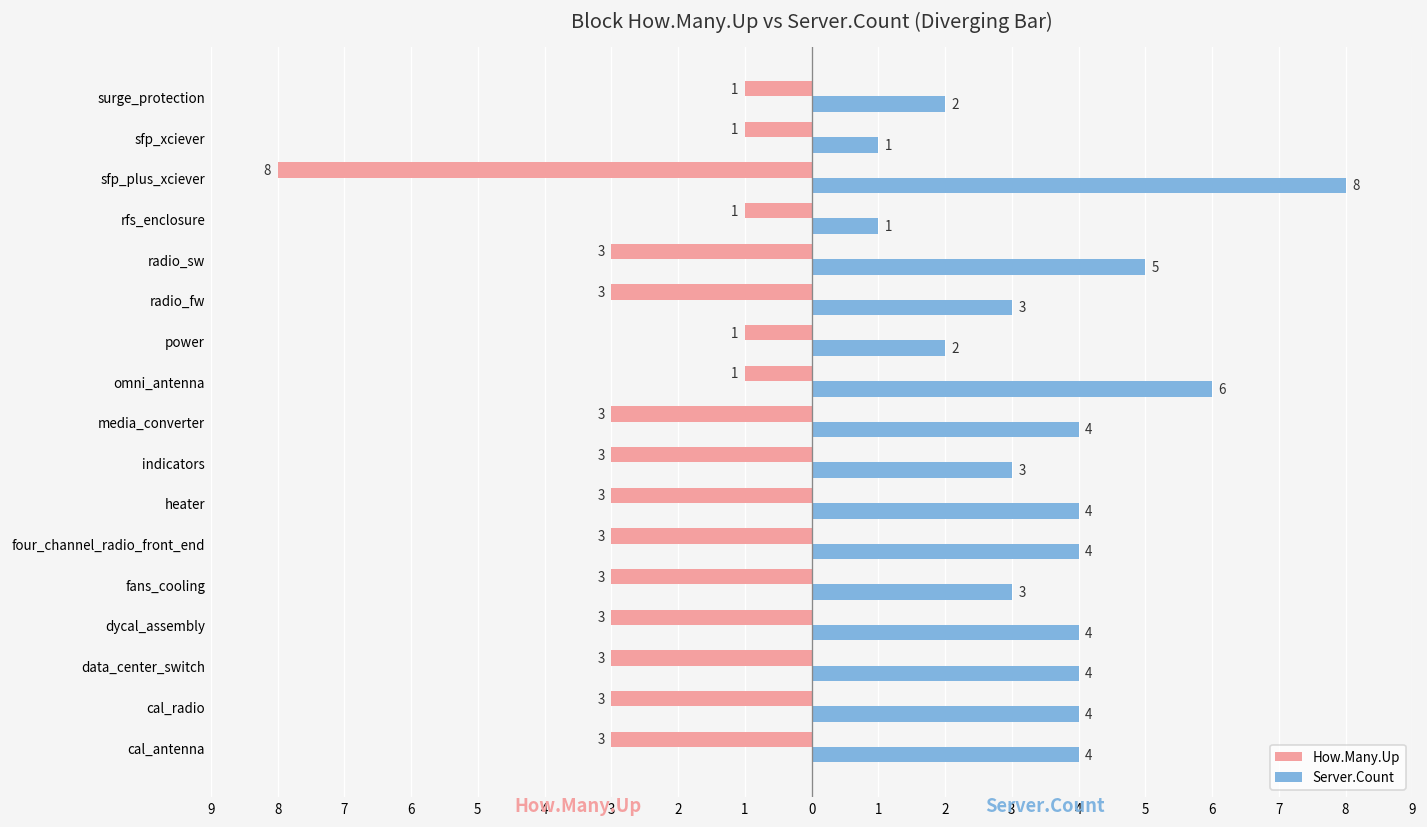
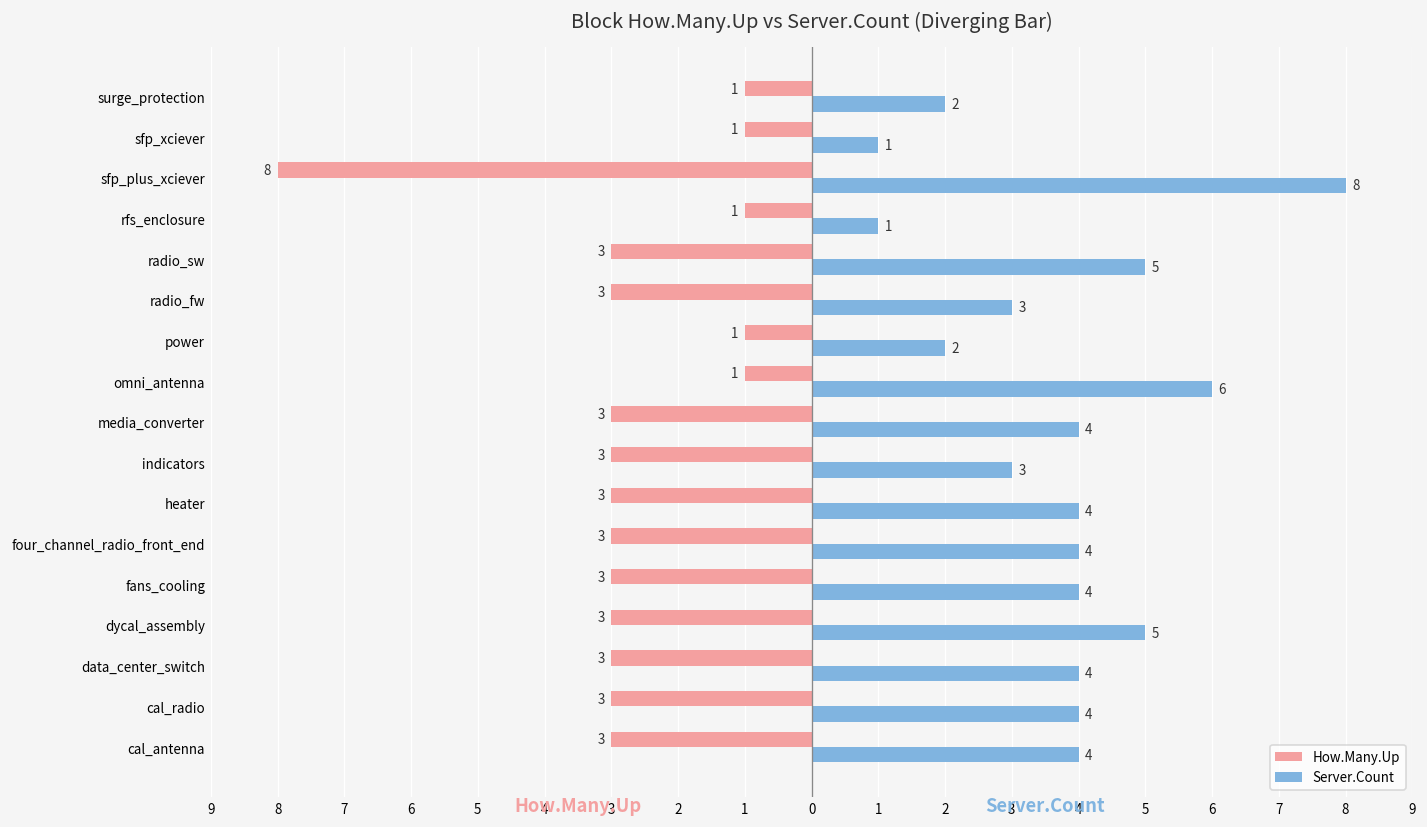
Server.Count, fans_cooling: 3 -> 4
Server.Count, dycal_assembly: 4 -> 5
